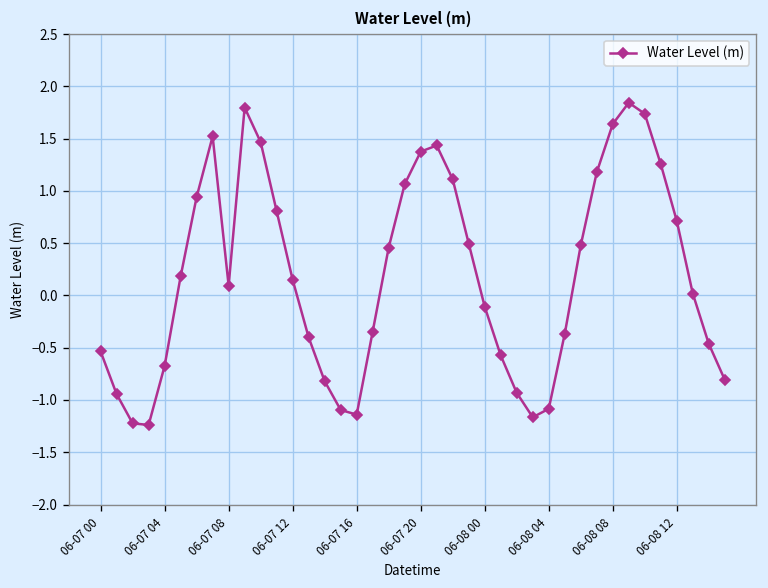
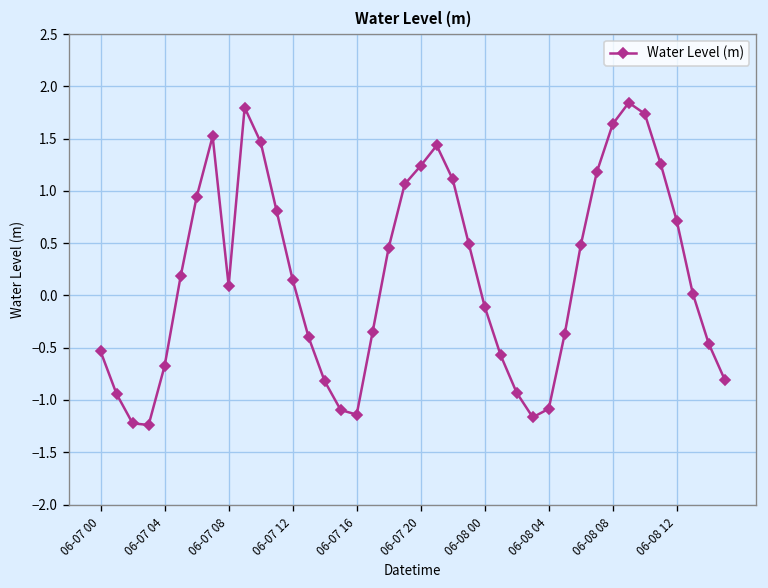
06-07 20: 1.4 -> 1.2
